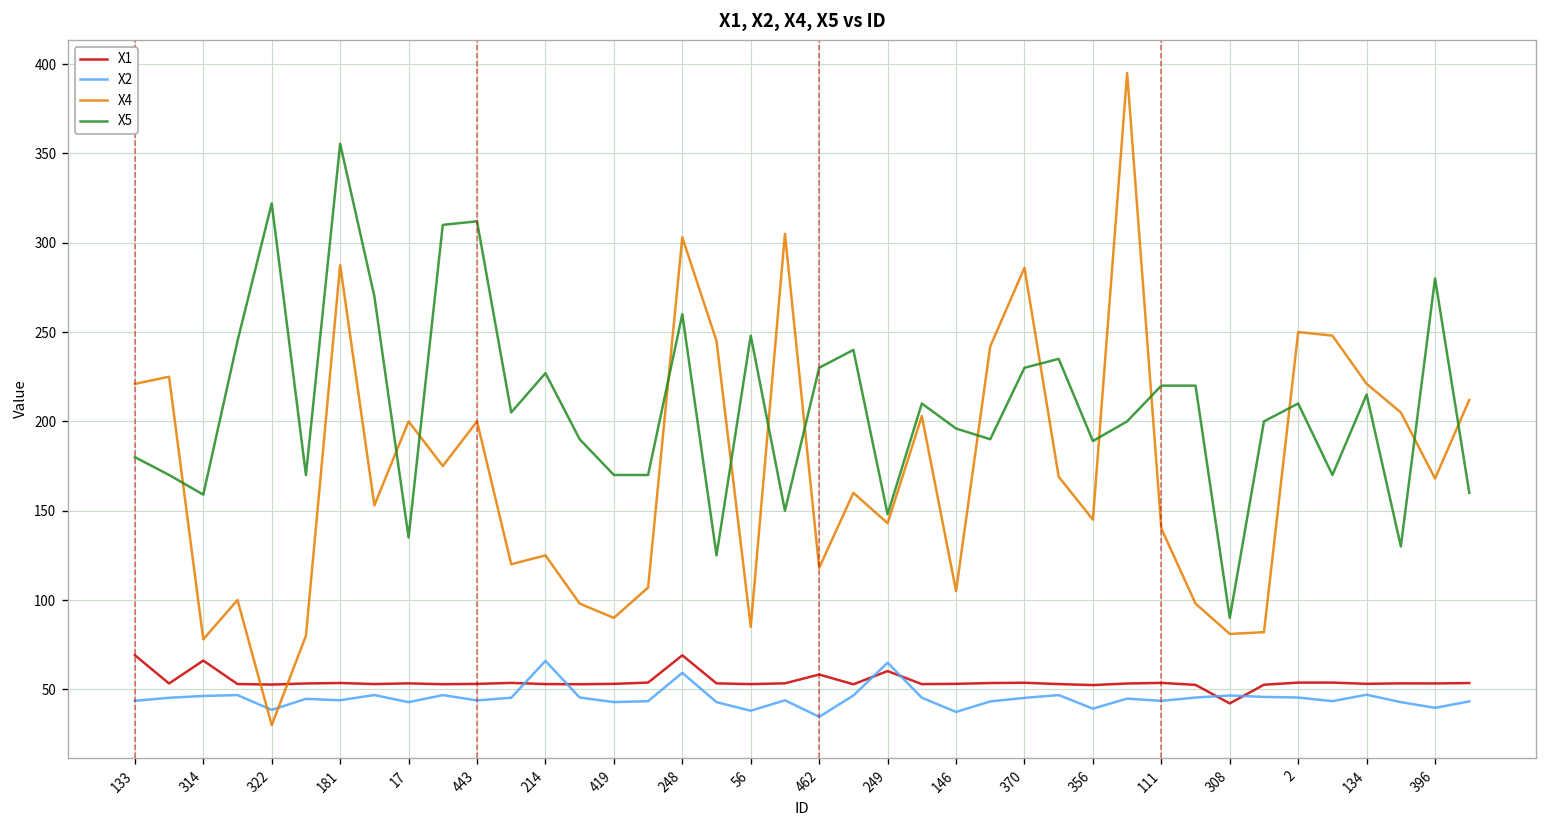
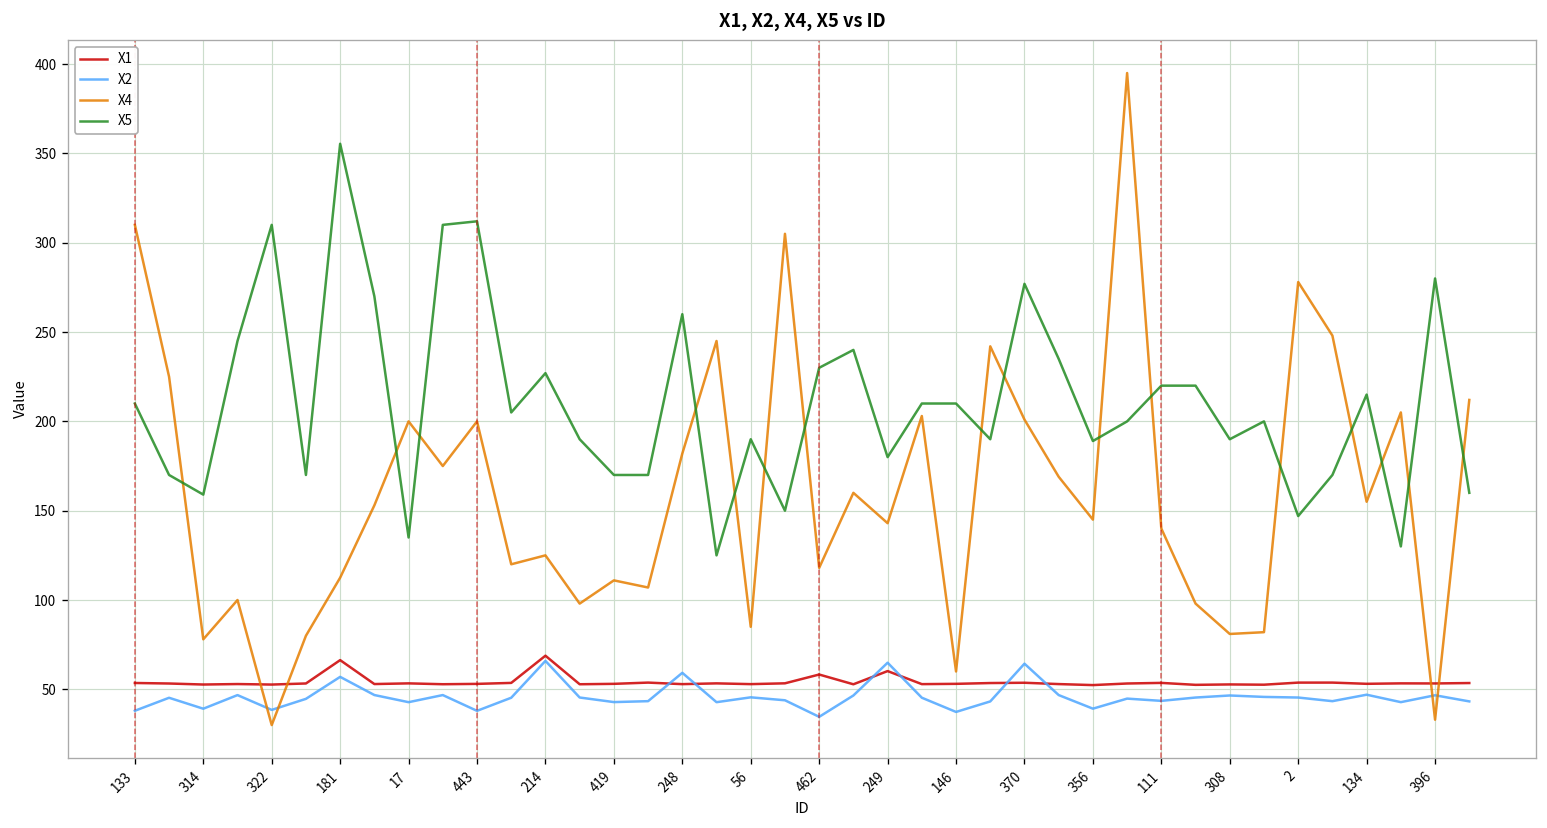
X1, 133: 69 -> 54
X2, 133: 44 -> 38
X4, 133: 221 -> 310
X5, 133: 180 -> 210
X1, 314: 66 -> 53
X2, 314: 46 -> 39
X5, 322: 322 -> 310
X1, 181: 54 -> 66
X2, 181: 44 -> 57
X4, 181: 288 -> 113
X2, 443: 44 -> 38
X1, 214: 53 -> 69
X4, 419: 90 -> 111
X1, 248: 69 -> 53
X4, 248: 303 -> 182
X2, 56: 38 -> 46
X5, 56: 248 -> 190
X5, 249: 148 -> 180
X4, 146: 105 -> 60
X5, 146: 196 -> 210
X2, 370: 45 -> 64
X4, 370: 286 -> 201
X5, 370: 230 -> 277
X1, 308: 42 -> 53
X5, 308: 90 -> 190
X4, 2: 250 -> 278
X5, 2: 210 -> 147
X4, 134: 221 -> 155
X2, 396: 40 -> 47
X4, 396: 168 -> 33
